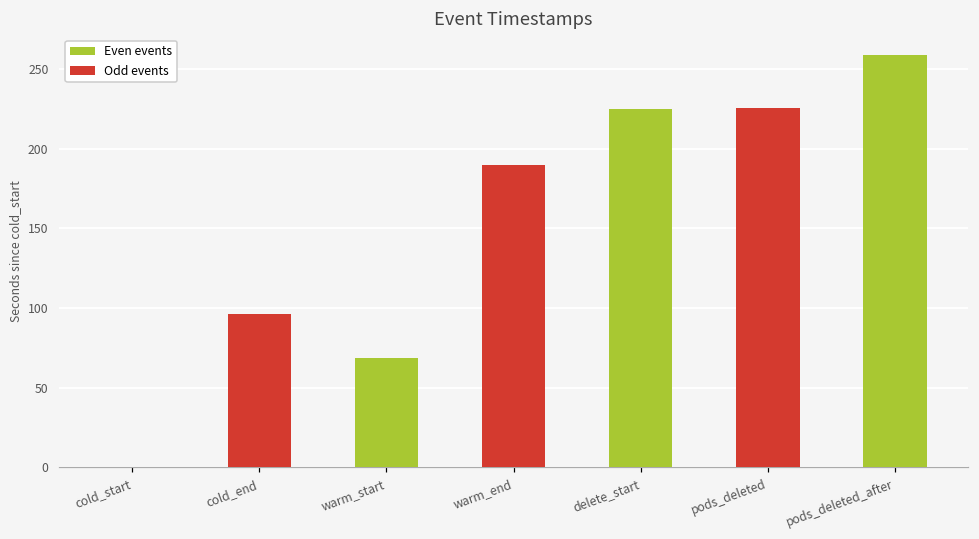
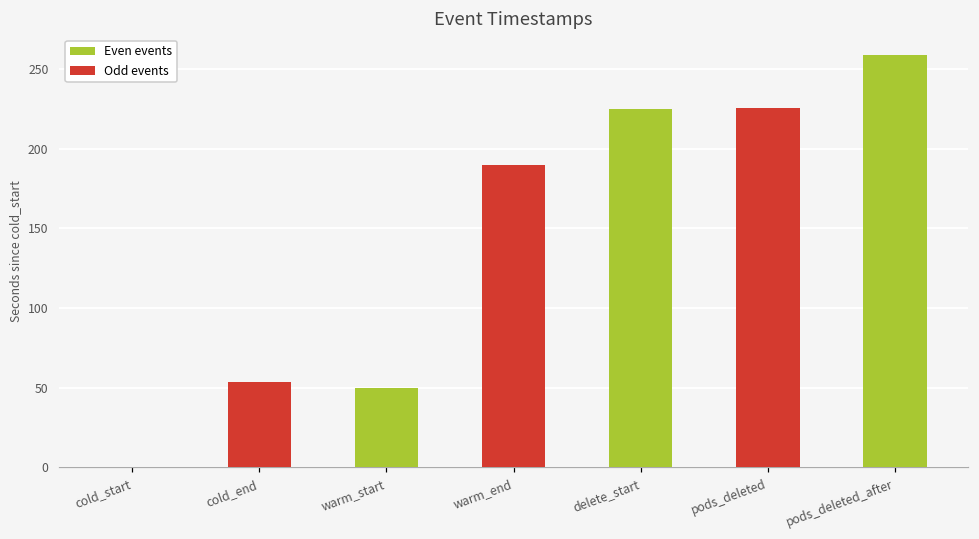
cold_end: 96 -> 54
warm_start: 69 -> 50
